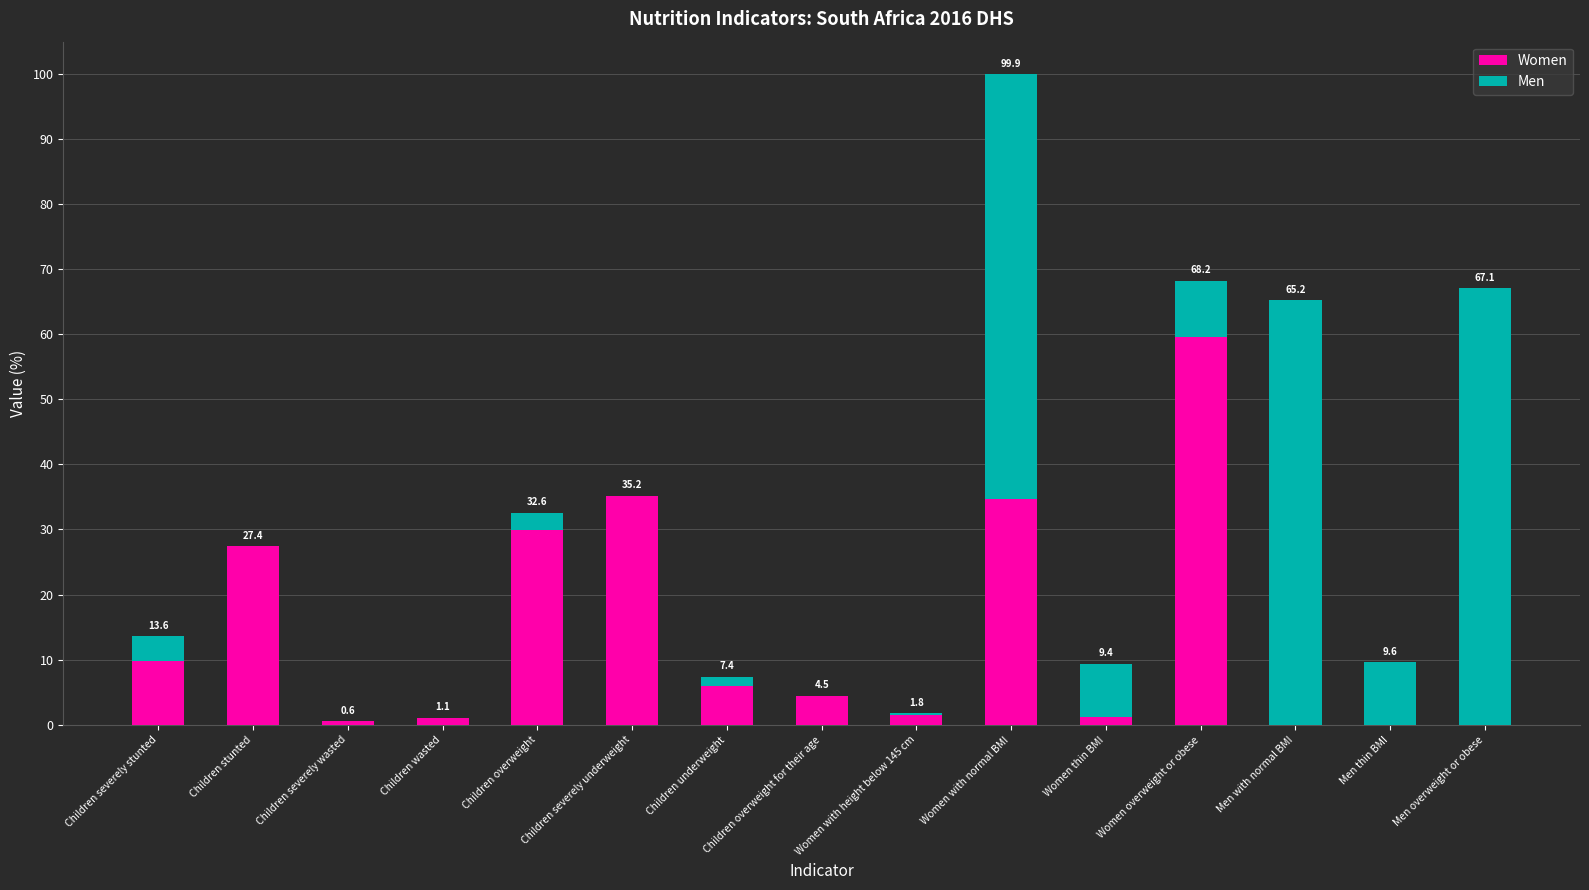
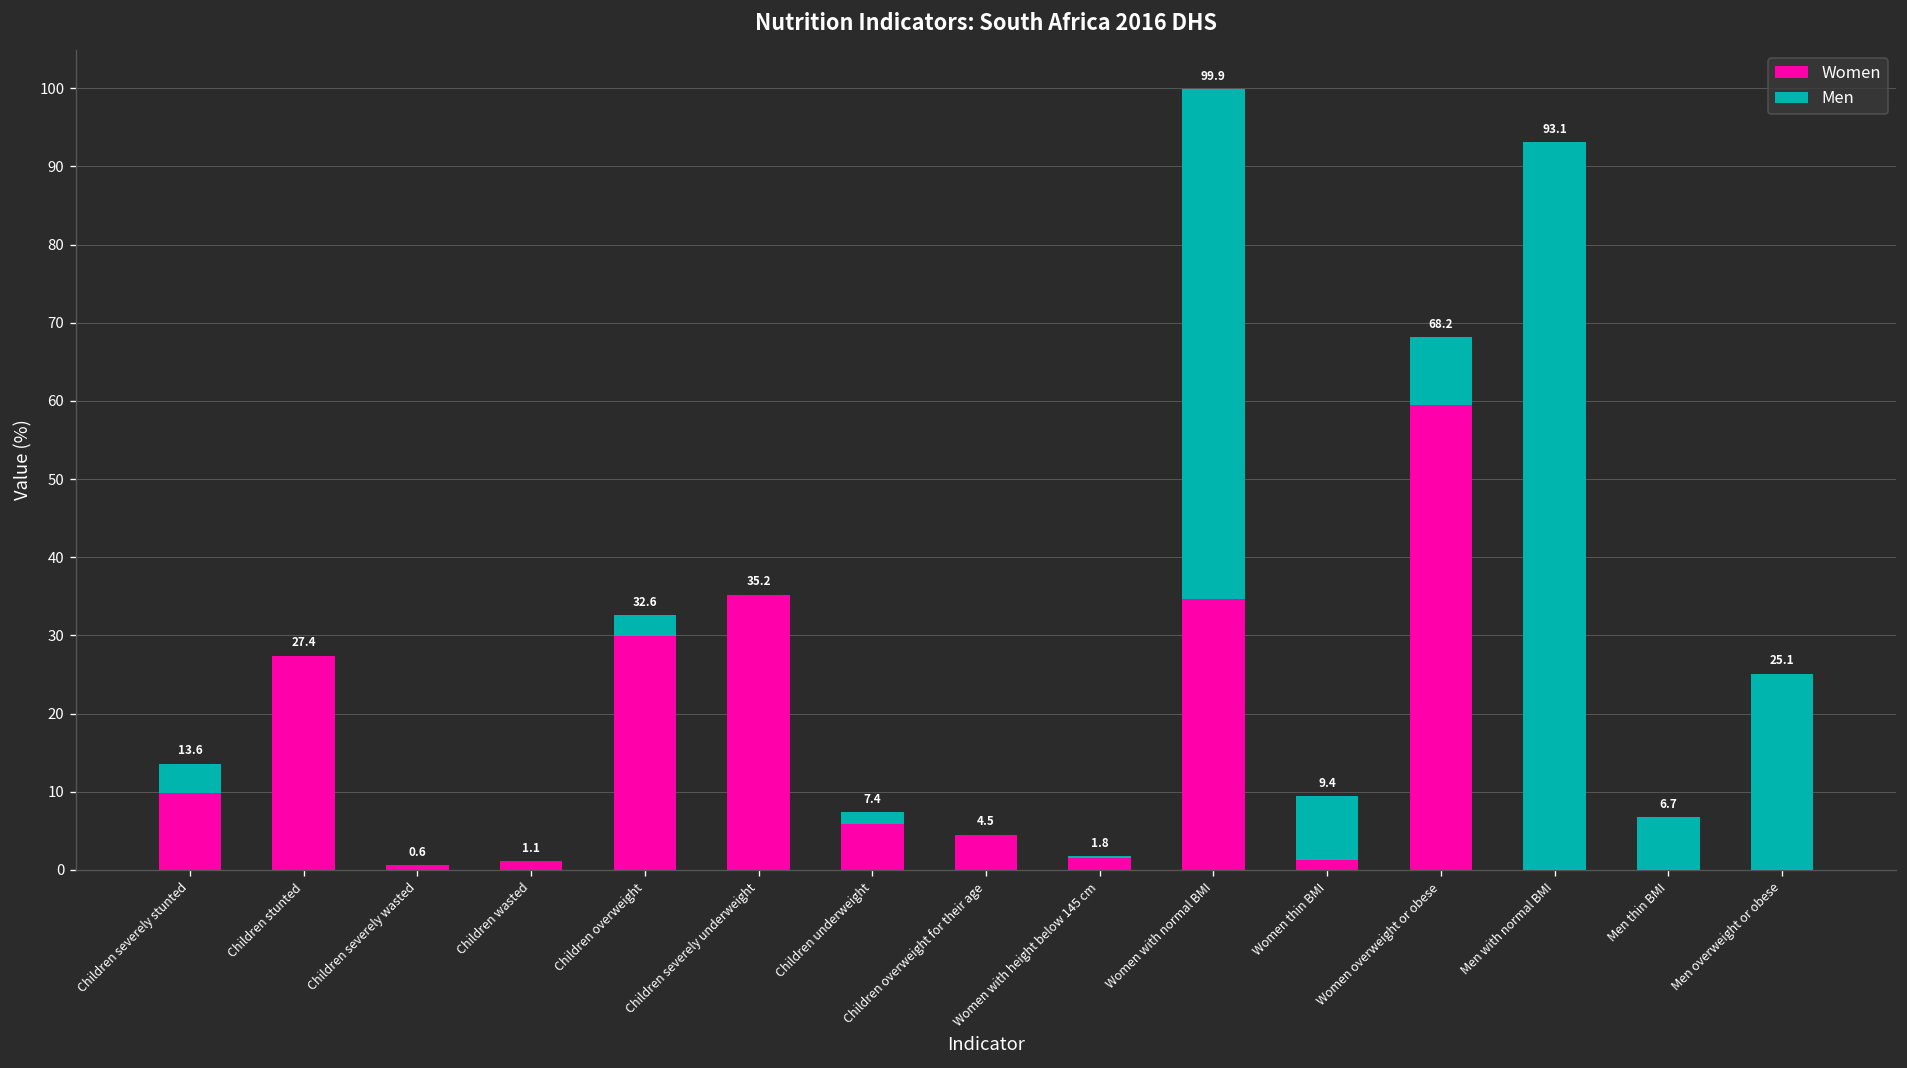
Men, Men with normal BMI: 65.2 -> 93.1
Men, Men thin BMI: 9.6 -> 6.7
Men, Men overweight or obese: 67.1 -> 25.1
